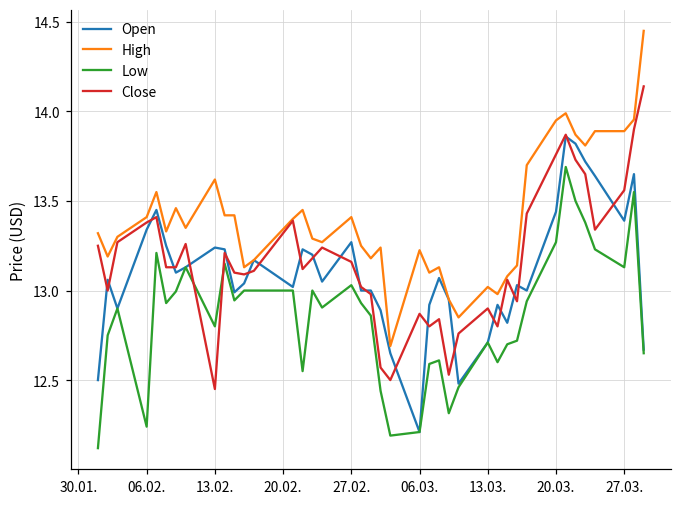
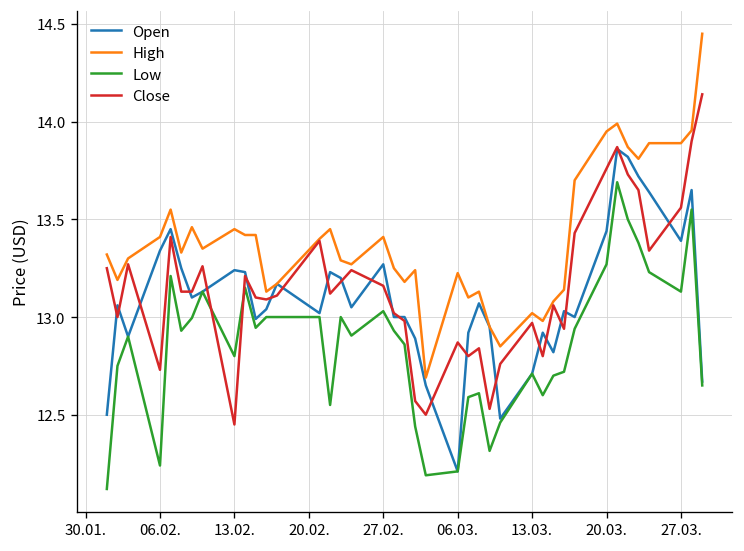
Close, 06.02.: 13.38 -> 12.73
High, 13.02.: 13.62 -> 13.45
Close, 13.03.: 12.90 -> 12.97
